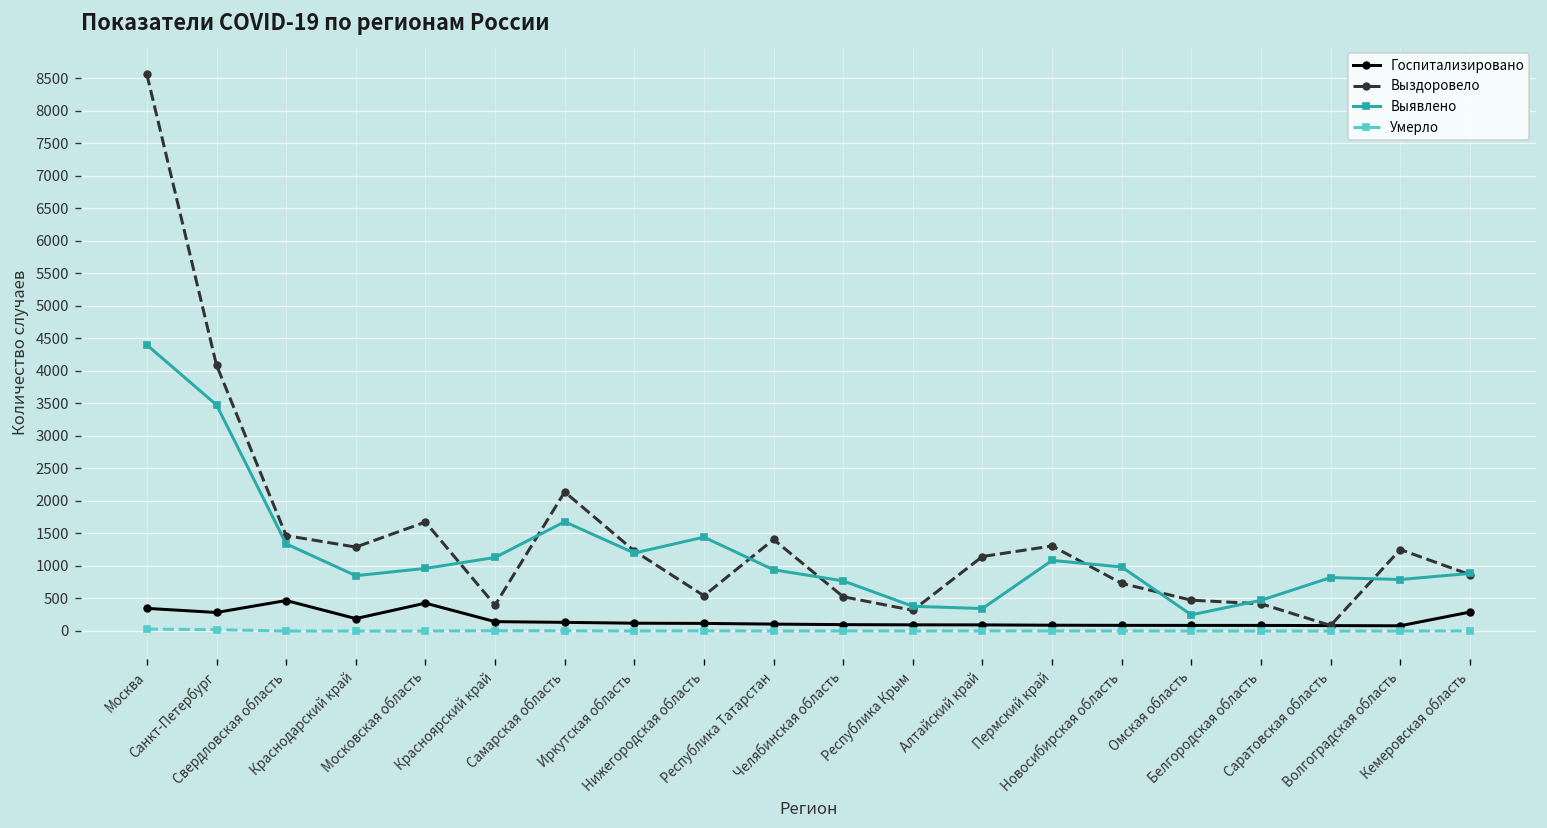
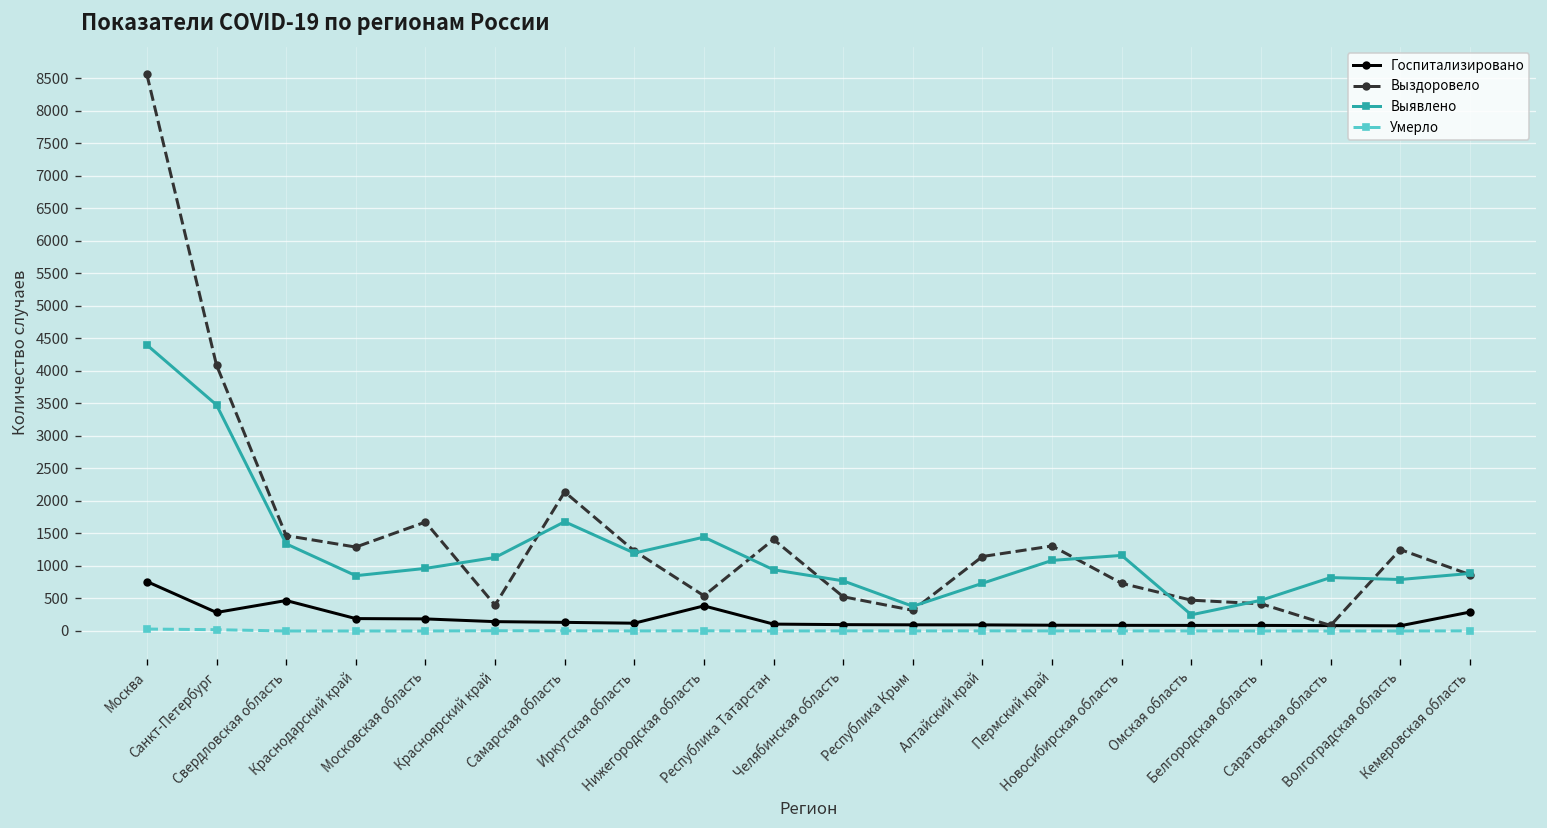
Госпитализировано, Москва: 300 -> 800
Госпитализировано, Московская область: 400 -> 200
Госпитализировано, Нижегородская область: 100 -> 400
Выявлено, Алтайский край: 300 -> 700
Выявлено, Новосибирская область: 1000 -> 1200
